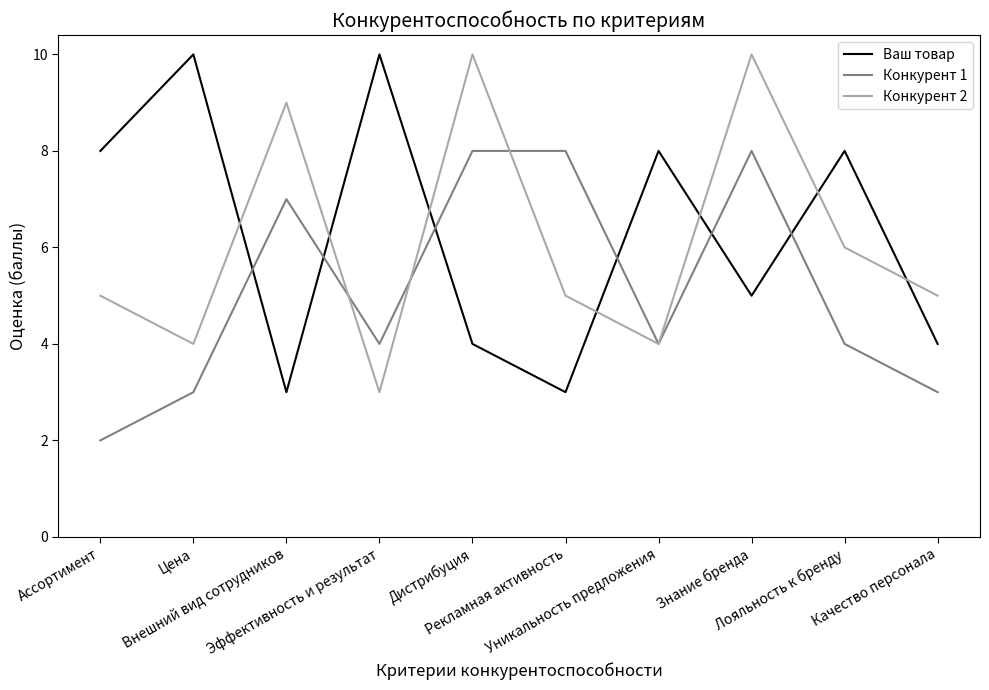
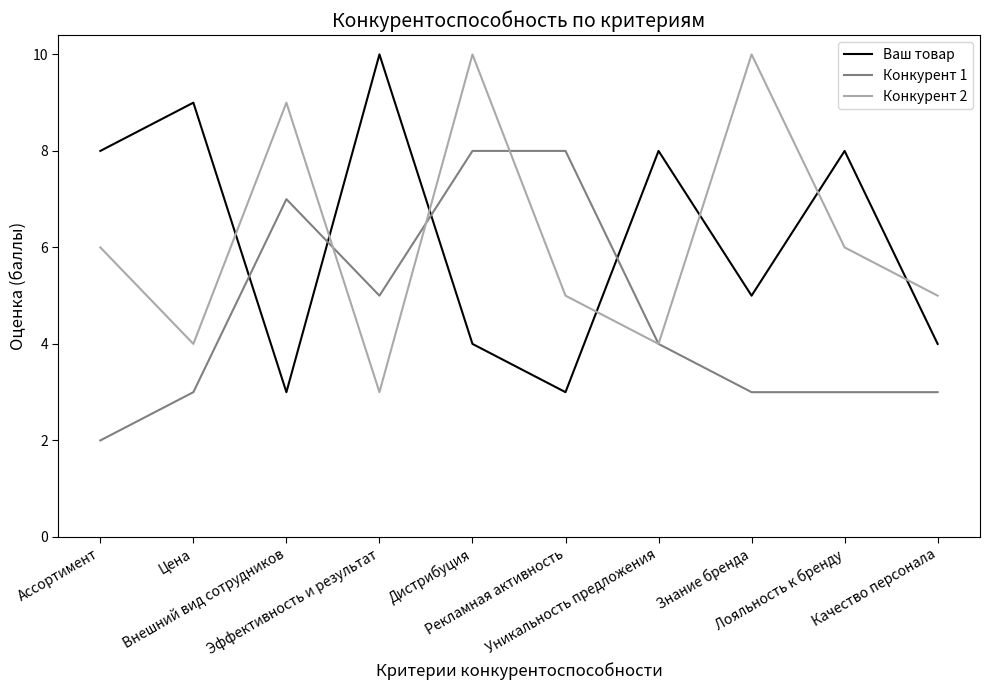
Конкурент 2, Ассортимент: 5 -> 6
Ваш товар, Цена: 10 -> 9
Конкурент 1, Эффективность и результат: 4 -> 5
Конкурент 1, Знание бренда: 8 -> 3
Конкурент 1, Лояльность к бренду: 4 -> 3
